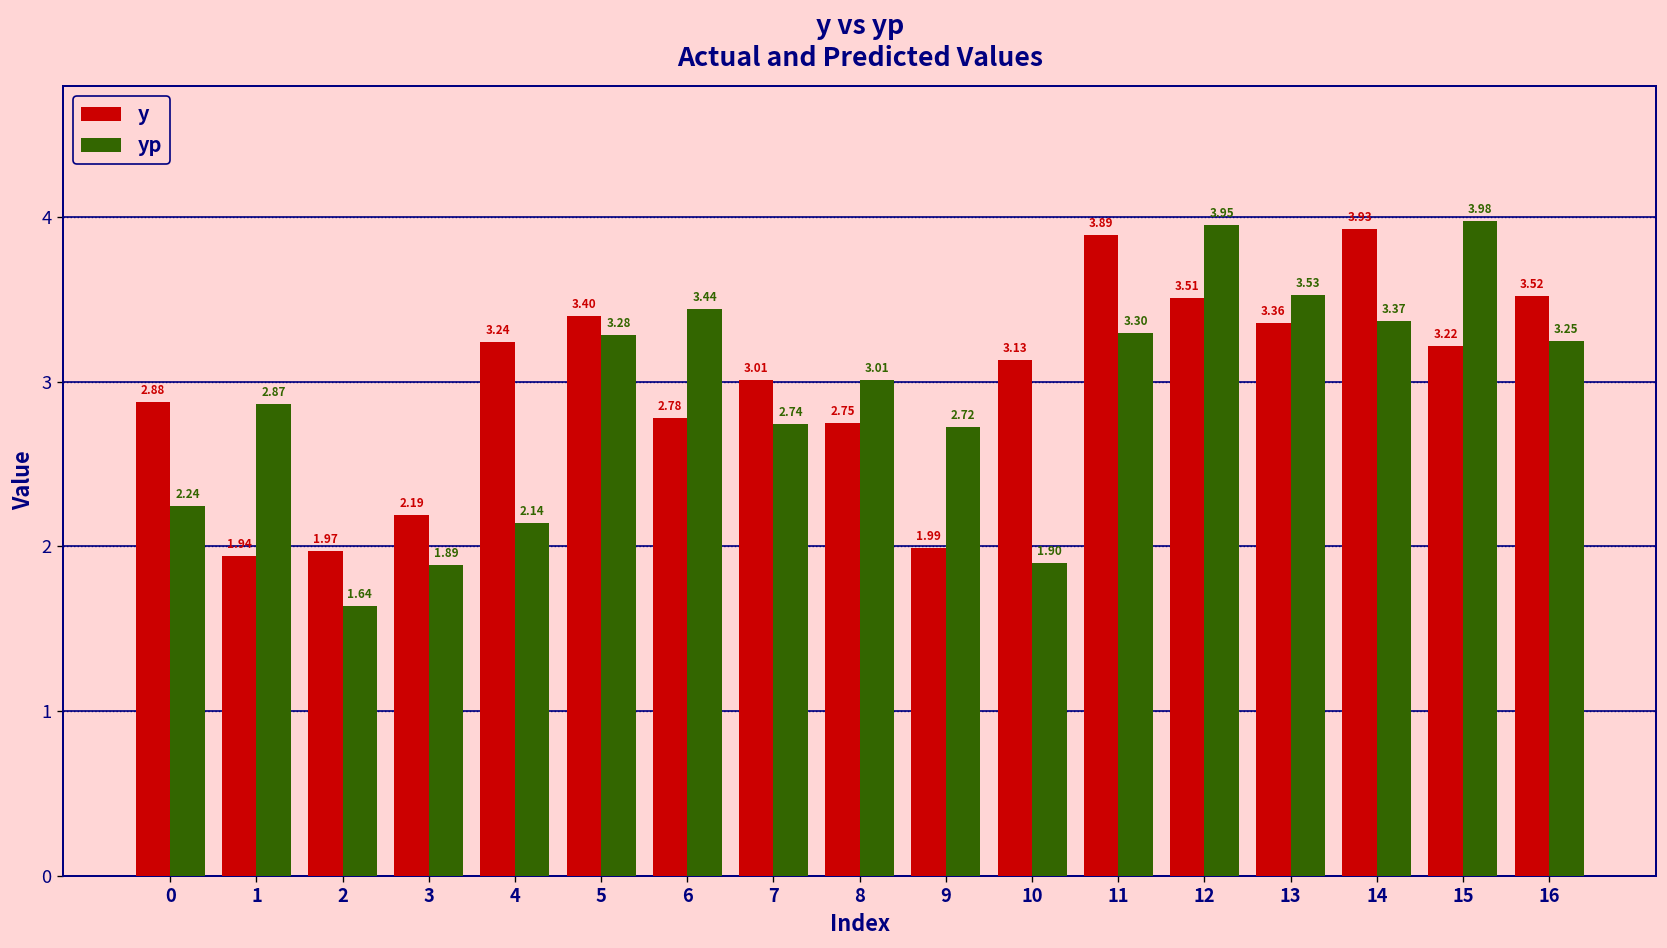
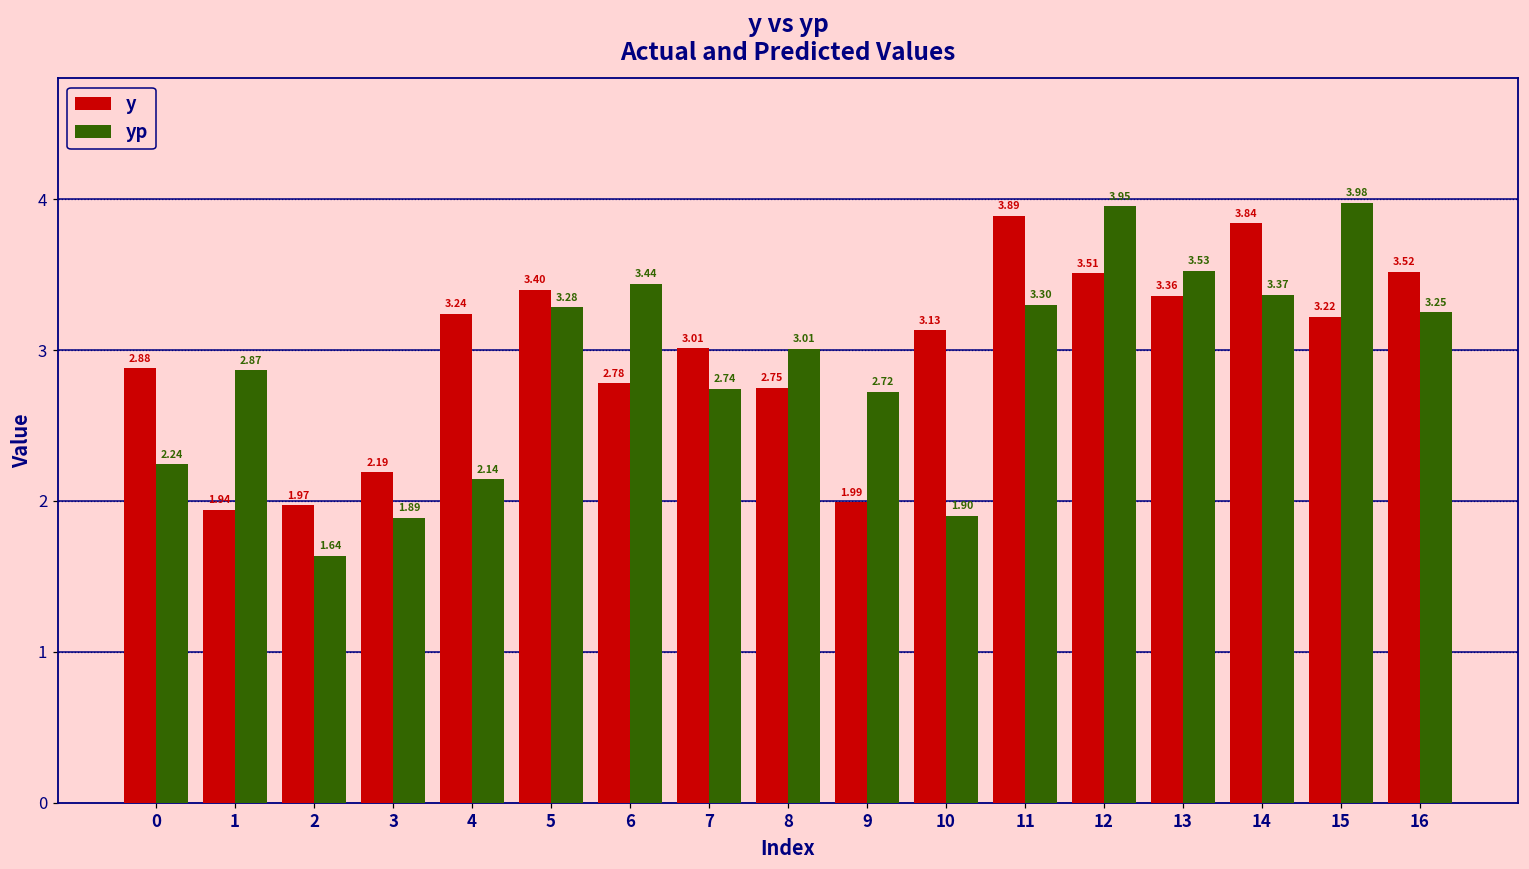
y, 14: 3.93 -> 3.84
